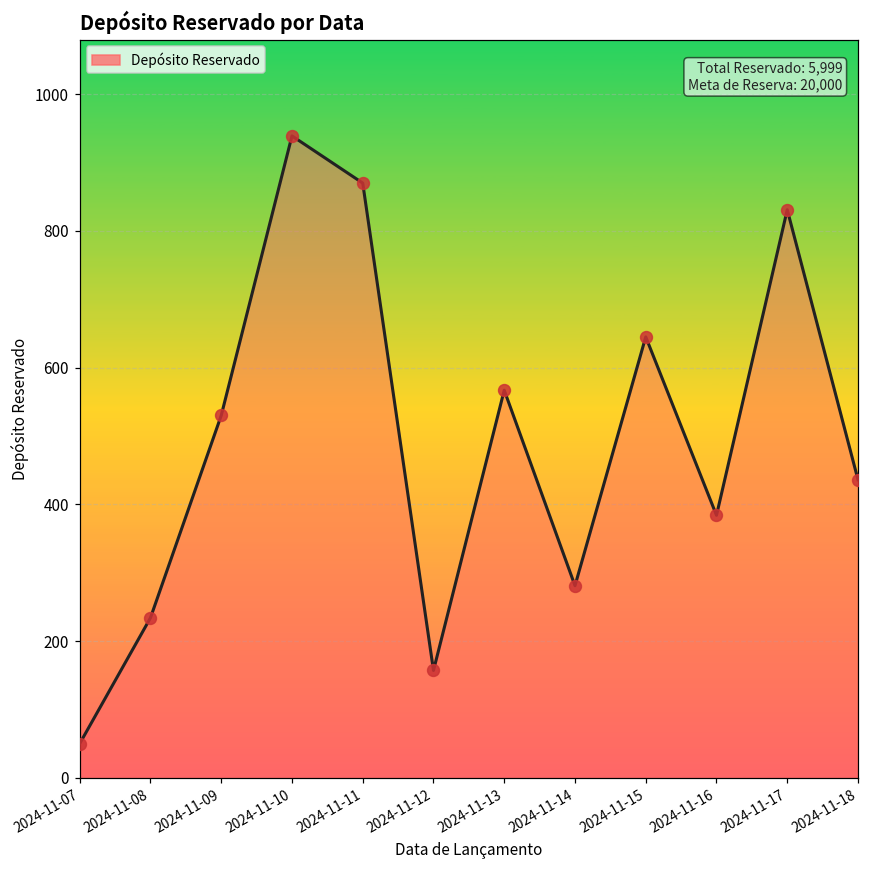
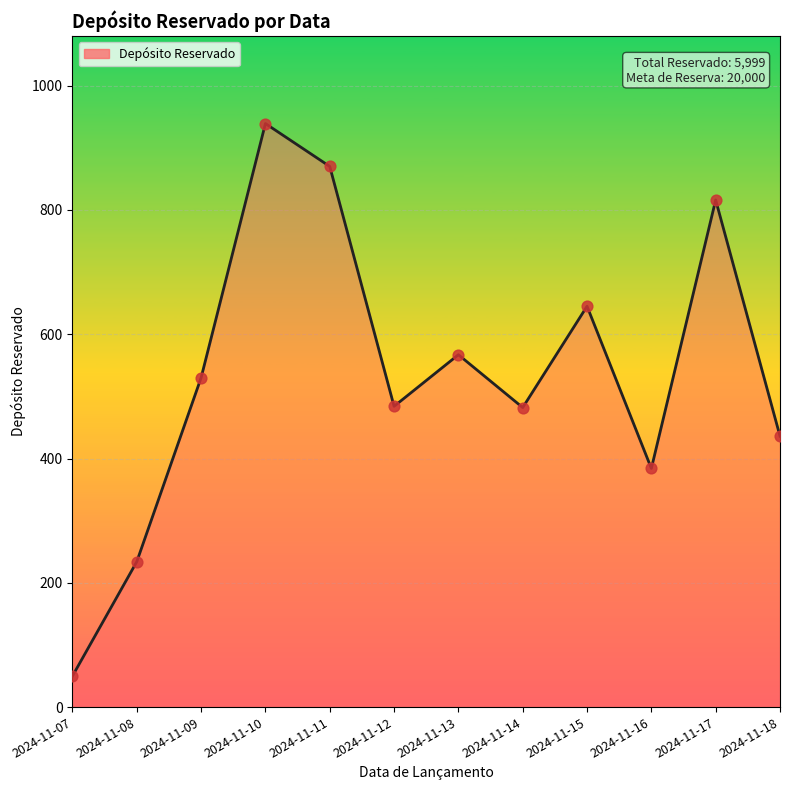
2024-11-12: 160 -> 480
2024-11-14: 280 -> 480
2024-11-17: 830 -> 820
